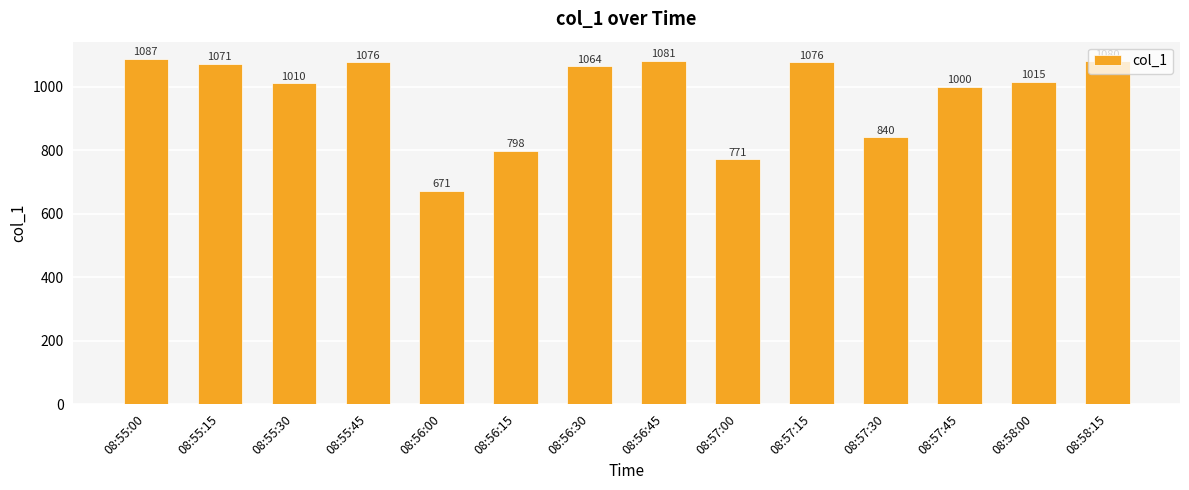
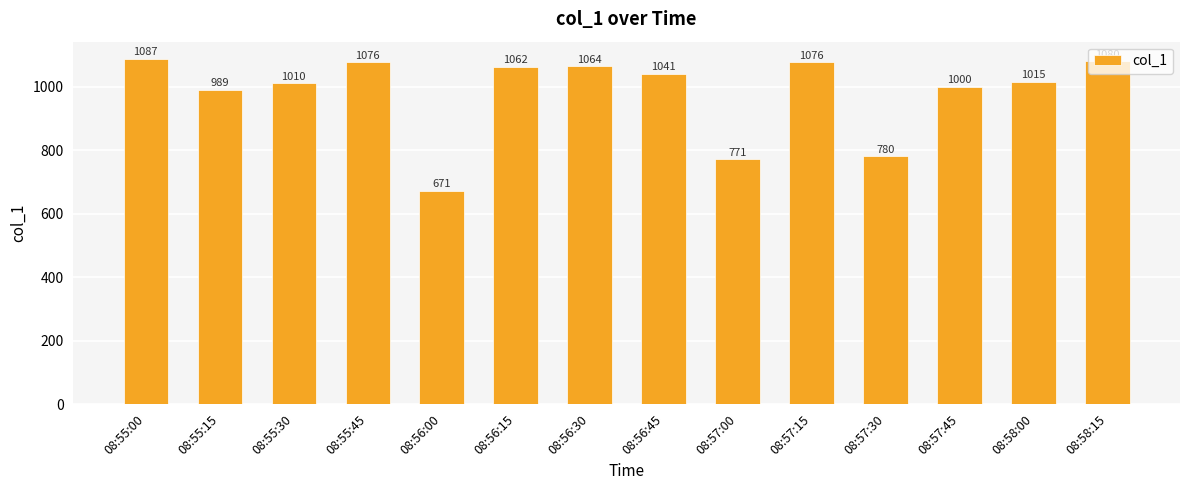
08:55:15: 1071 -> 989
08:56:15: 798 -> 1062
08:56:45: 1081 -> 1041
08:57:30: 840 -> 780
